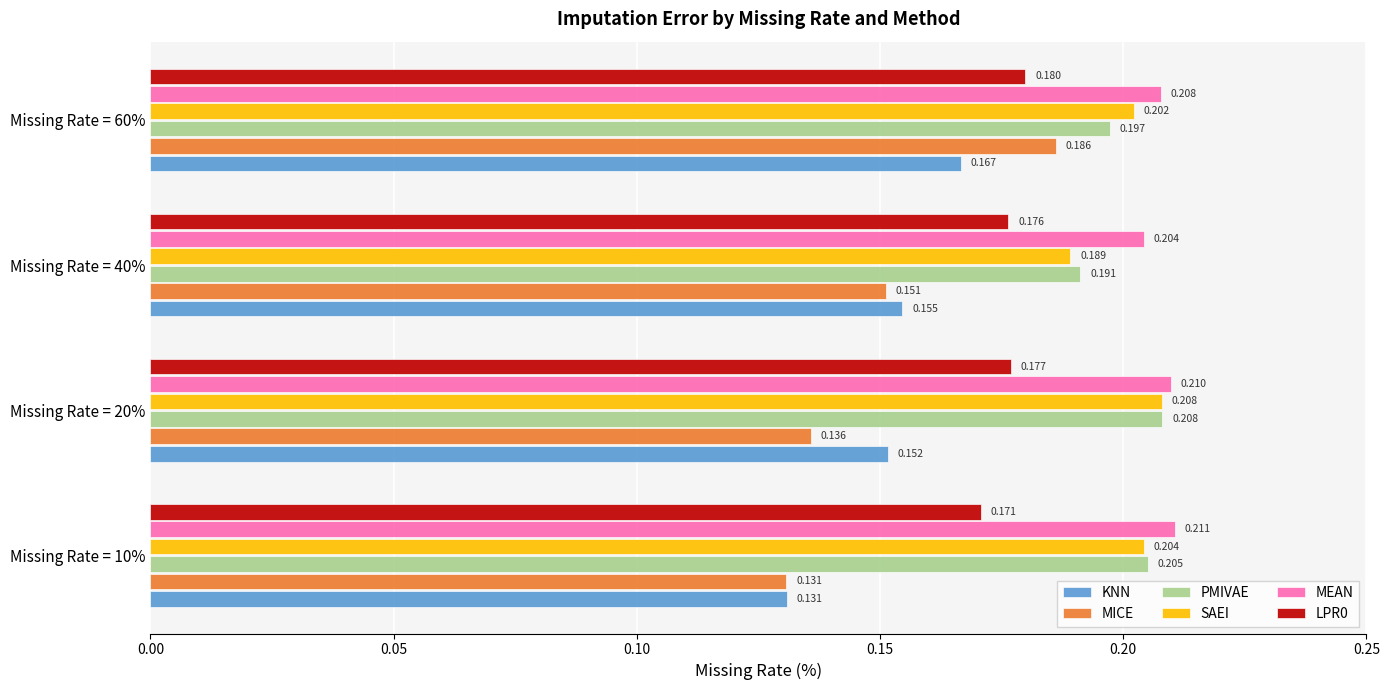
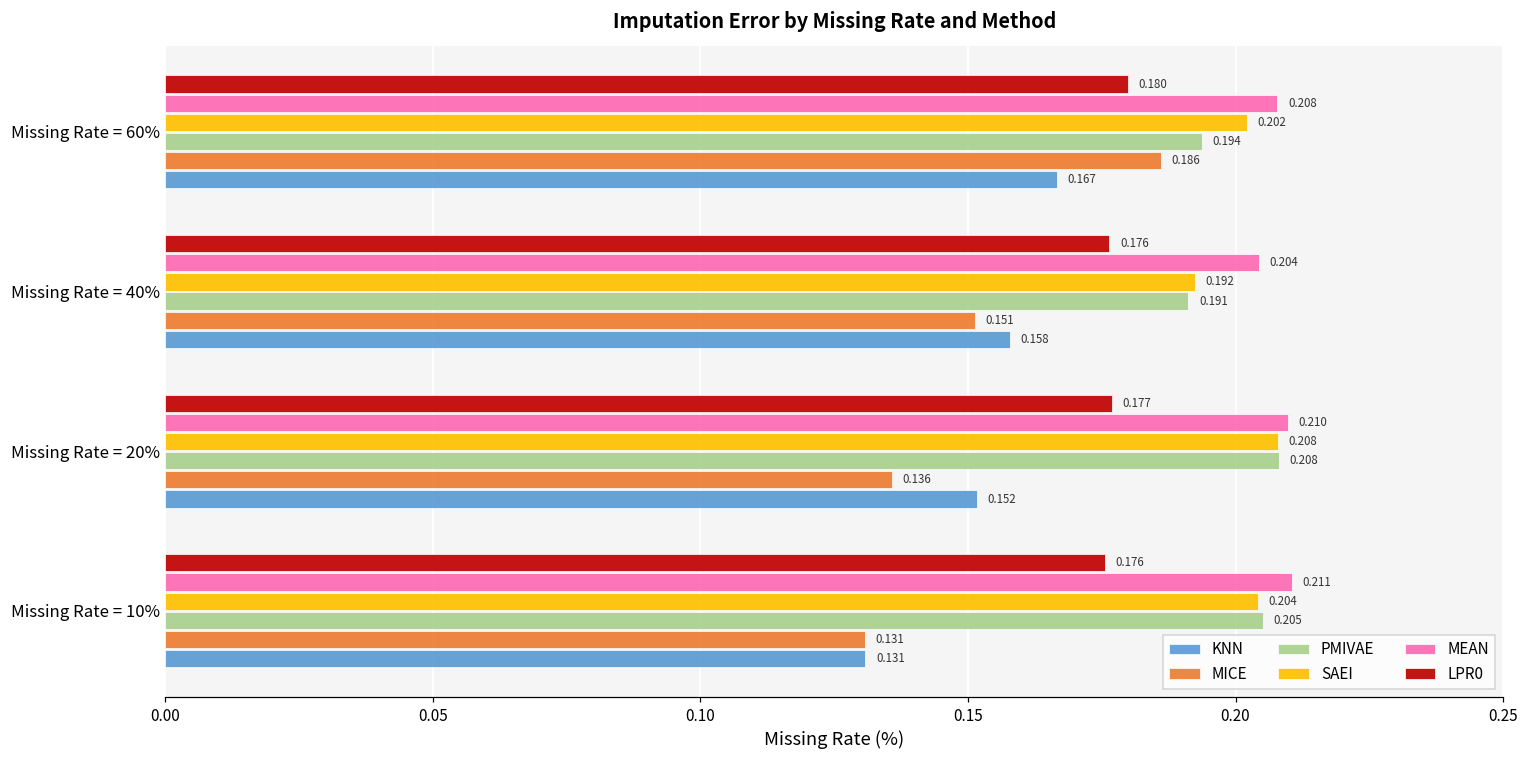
PMIVAE, Missing Rate = 60%: 0.197 -> 0.194
SAEI, Missing Rate = 40%: 0.189 -> 0.192
KNN, Missing Rate = 40%: 0.155 -> 0.158
LPR0, Missing Rate = 10%: 0.171 -> 0.176
